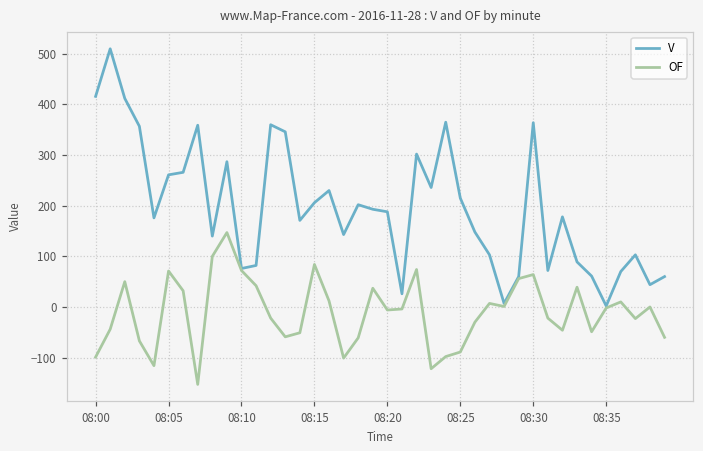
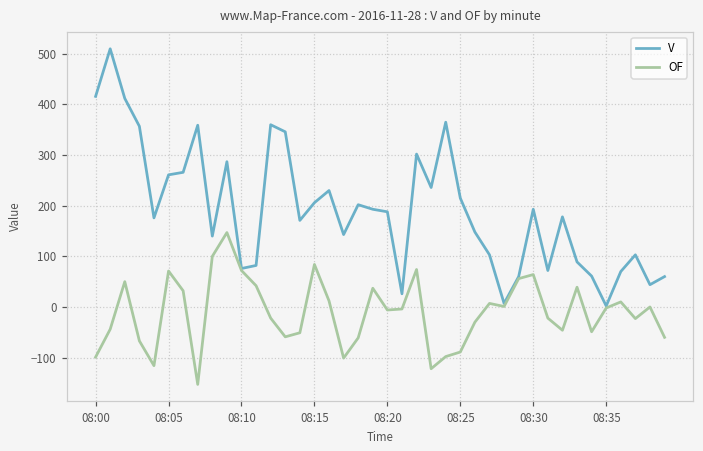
V, 08:30: 360 -> 190
